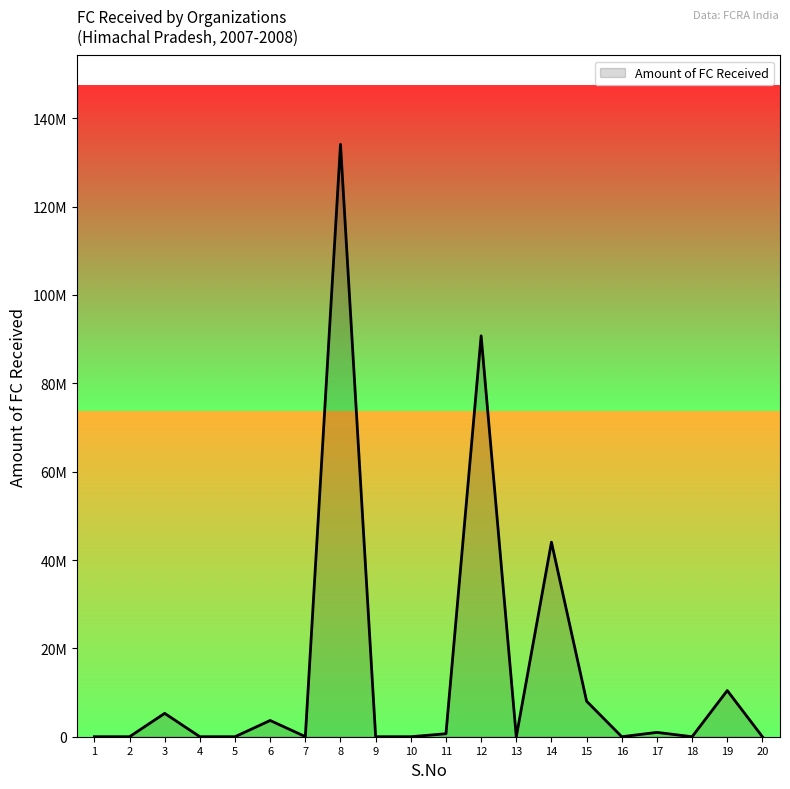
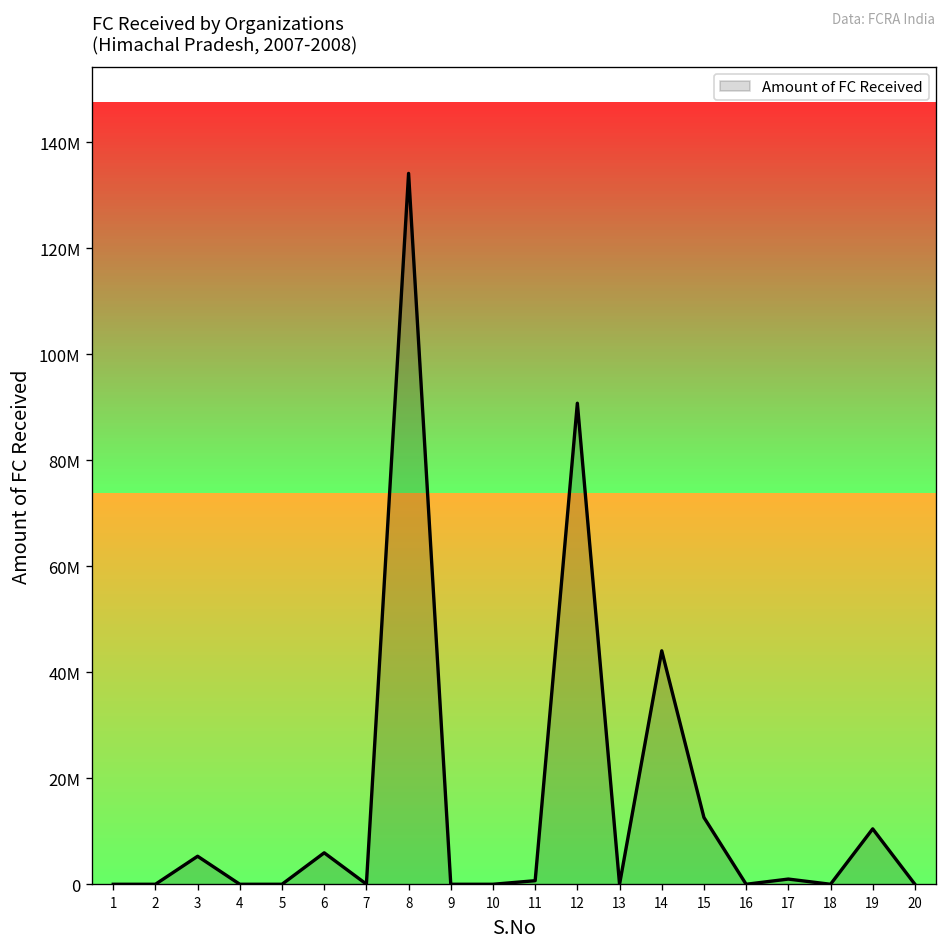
6: 4000000 -> 6000000
15: 8000000 -> 13000000
